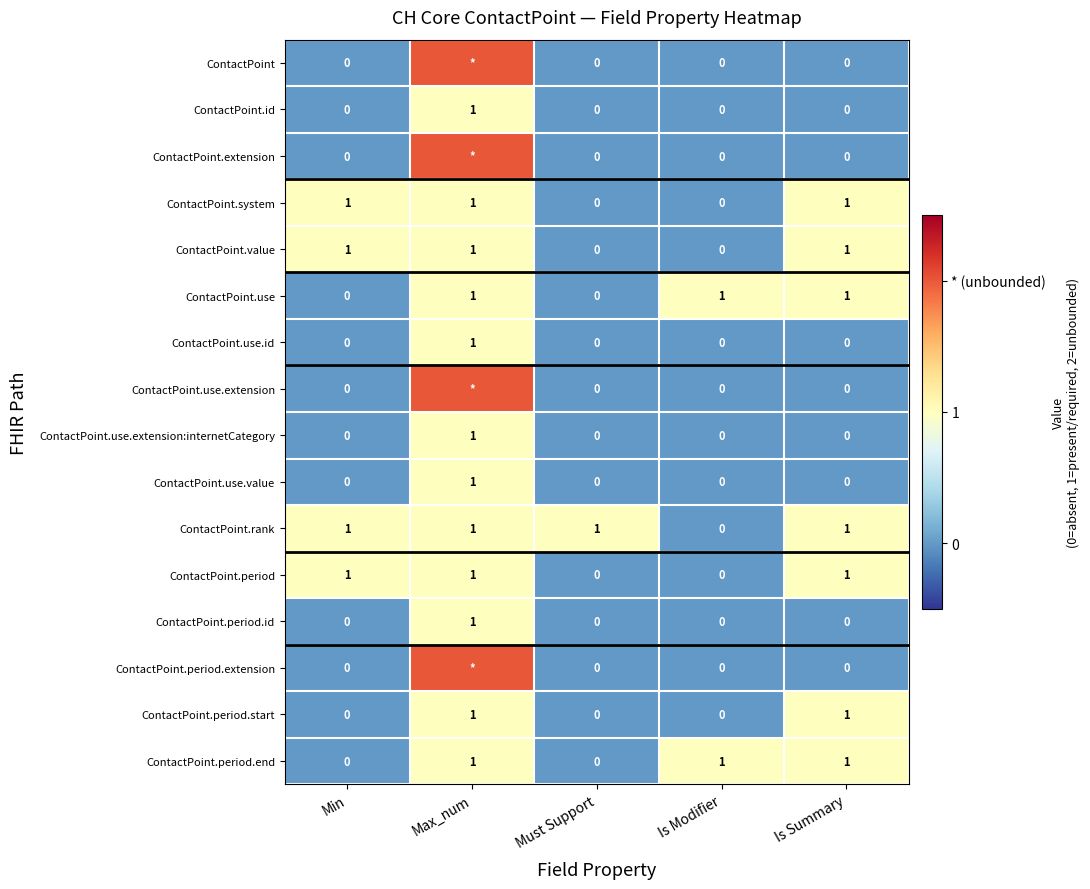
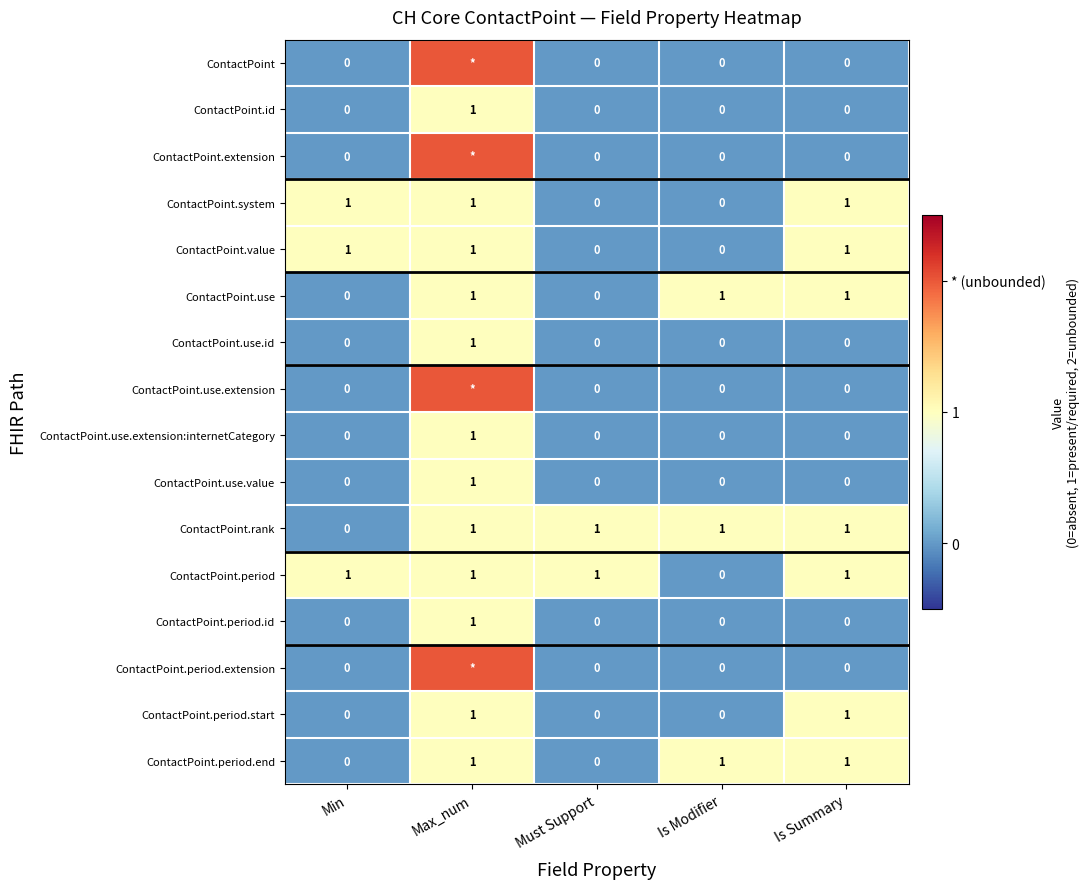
ContactPoint.rank, Min: 1 -> 0
ContactPoint.rank, Is Modifier: 0 -> 1
ContactPoint.period, Must Support: 0 -> 1
